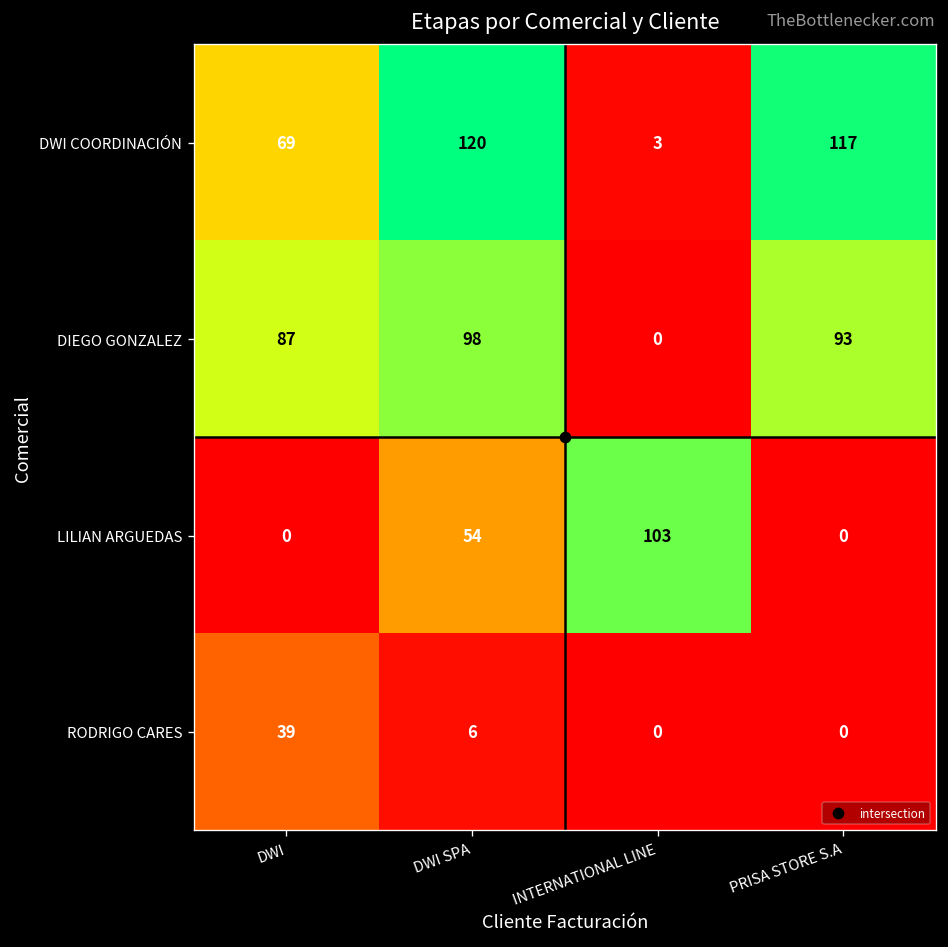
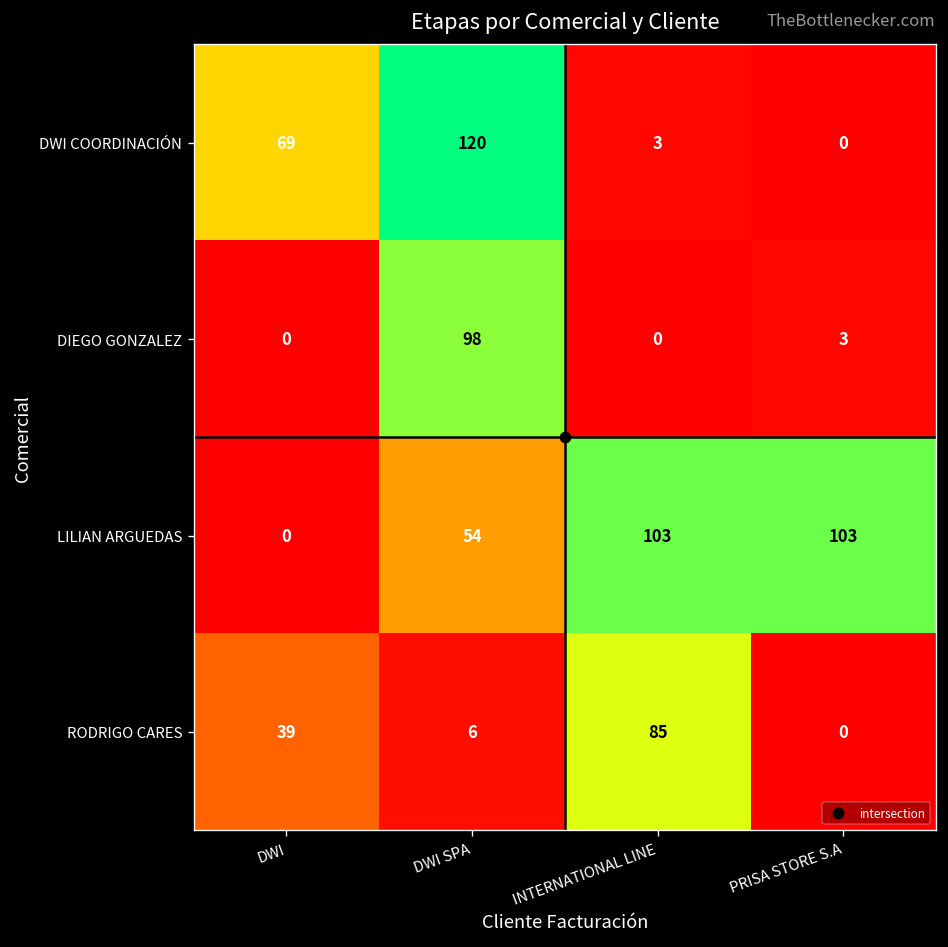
DWI COORDINACIÓN, PRISA STORE S.A: 117 -> 0
DIEGO GONZALEZ, DWI: 87 -> 0
DIEGO GONZALEZ, PRISA STORE S.A: 93 -> 3
LILIAN ARGUEDAS, PRISA STORE S.A: 0 -> 103
RODRIGO CARES, INTERNATIONAL LINE: 0 -> 85
